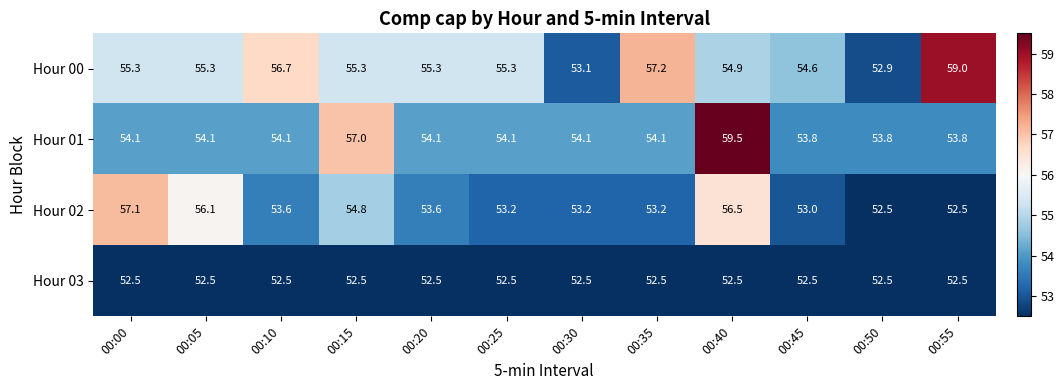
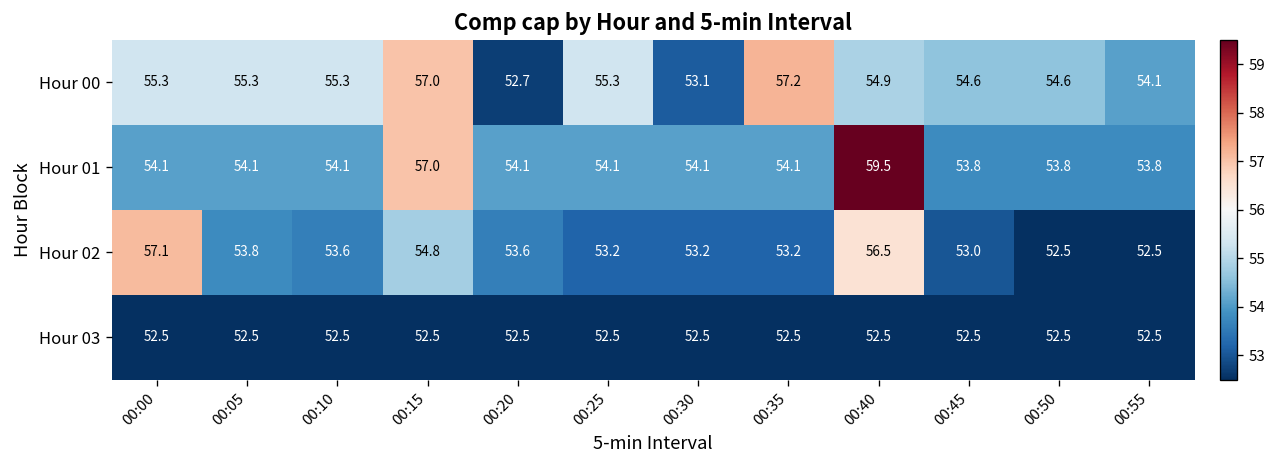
Hour 00, 00:10: 56.7 -> 55.3
Hour 00, 00:15: 55.3 -> 57.0
Hour 00, 00:20: 55.3 -> 52.7
Hour 00, 00:50: 52.9 -> 54.6
Hour 00, 00:55: 59.0 -> 54.1
Hour 02, 00:05: 56.1 -> 53.8
